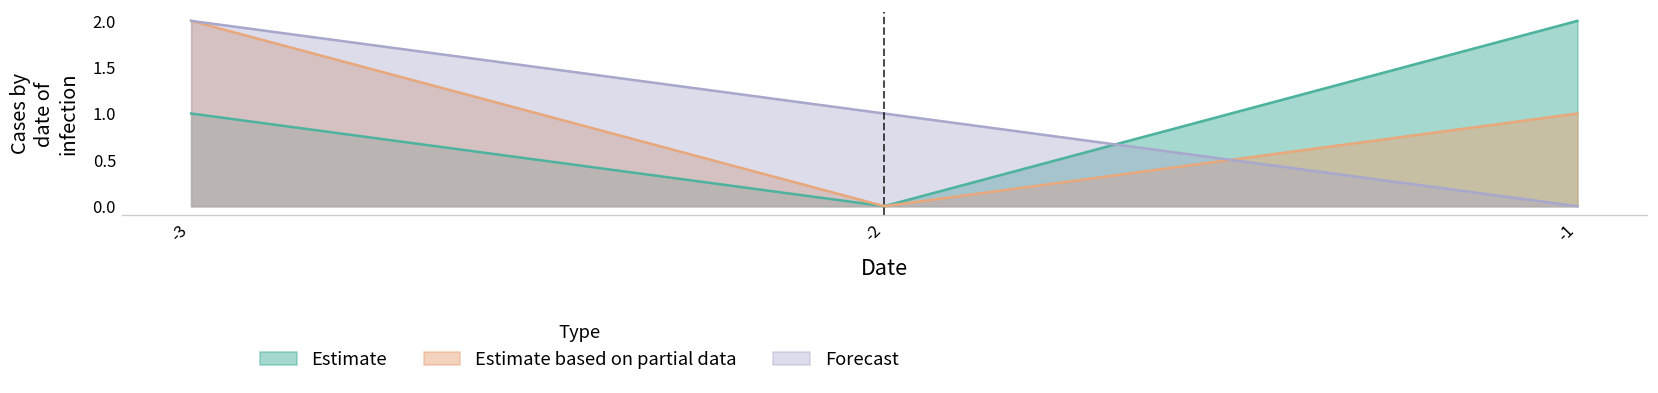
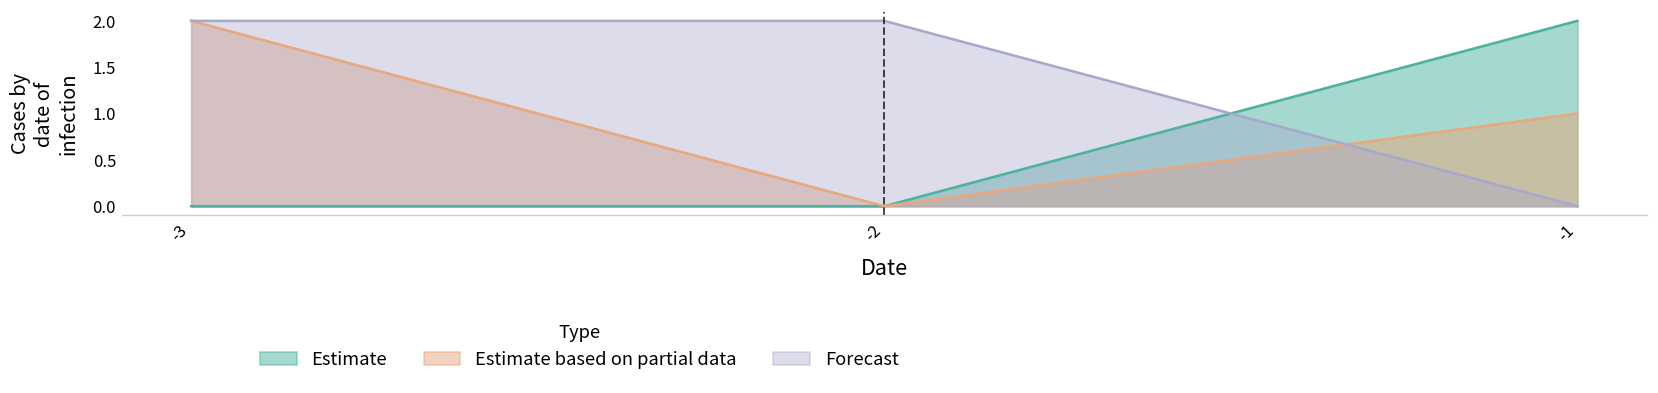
Estimate, -3: 1 -> 0
Forecast, -2: 1 -> 2
